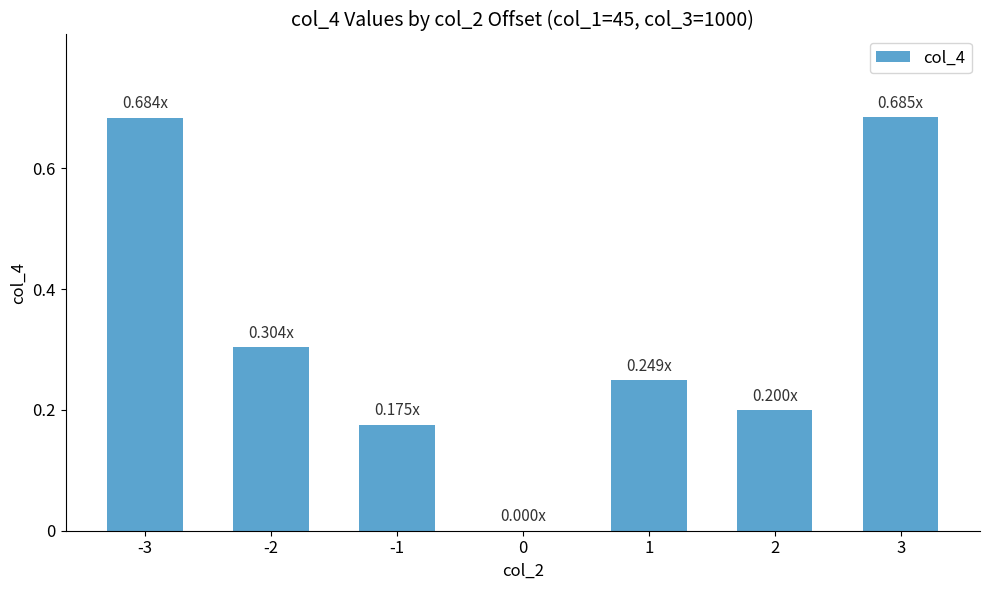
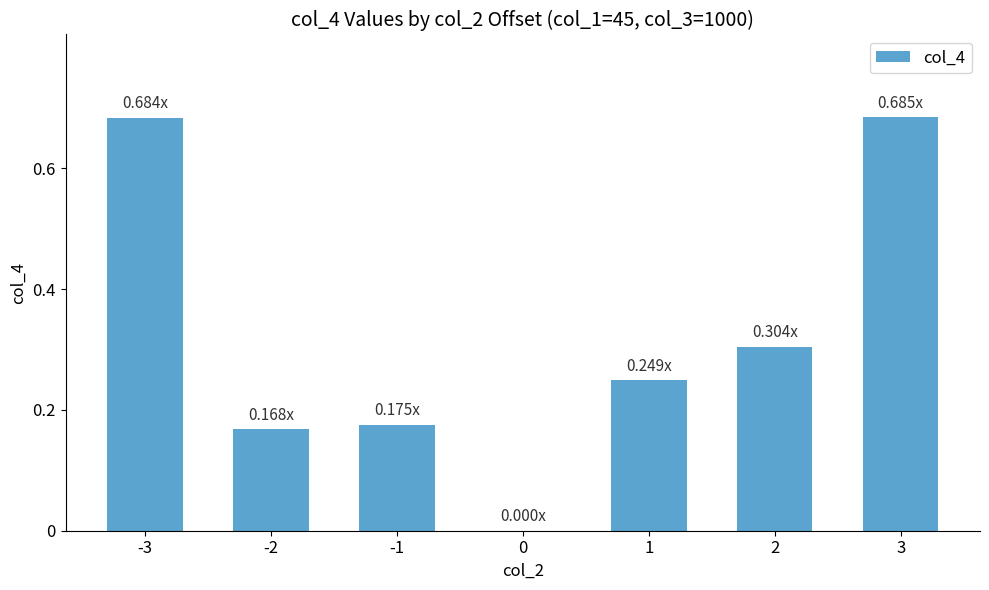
-2: 0.304x -> 0.168x
2: 0.200x -> 0.304x
